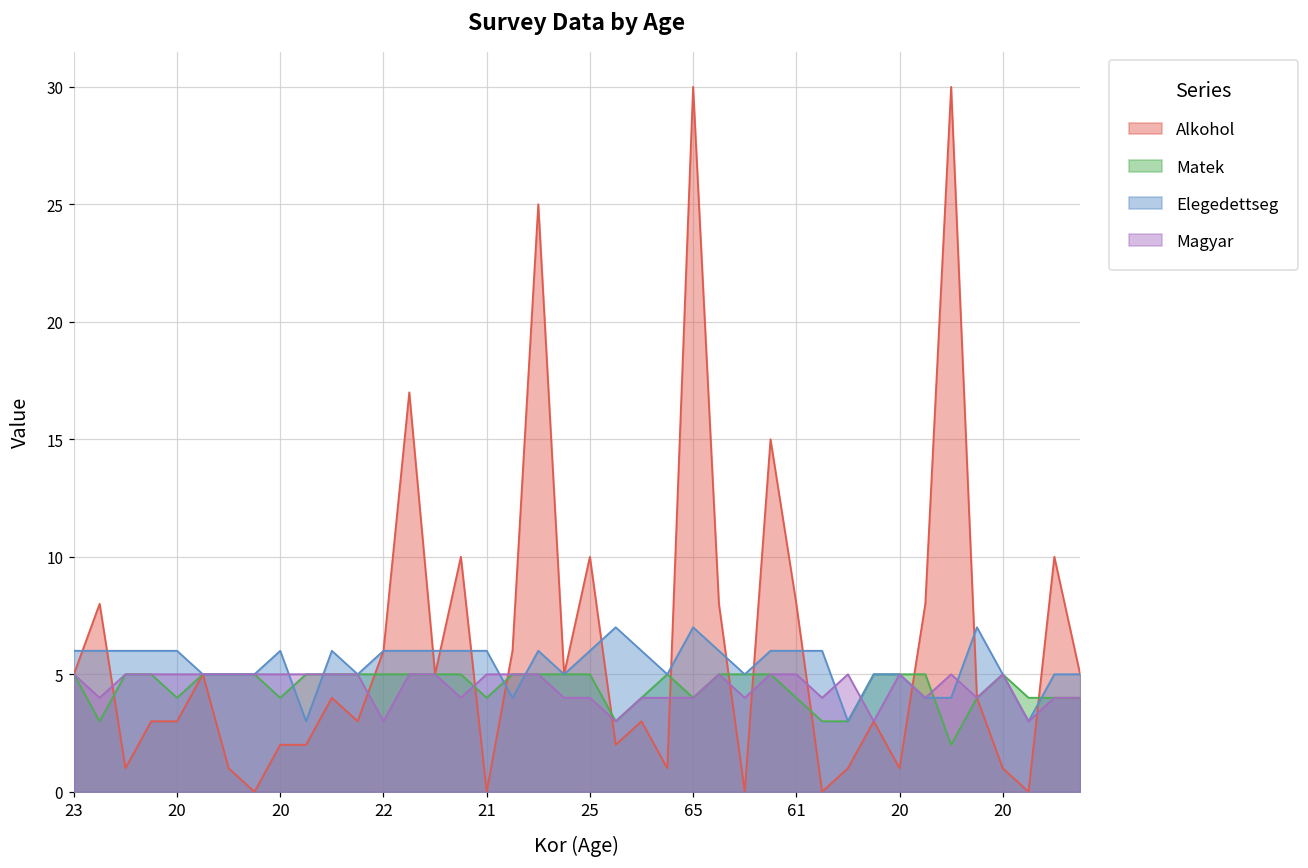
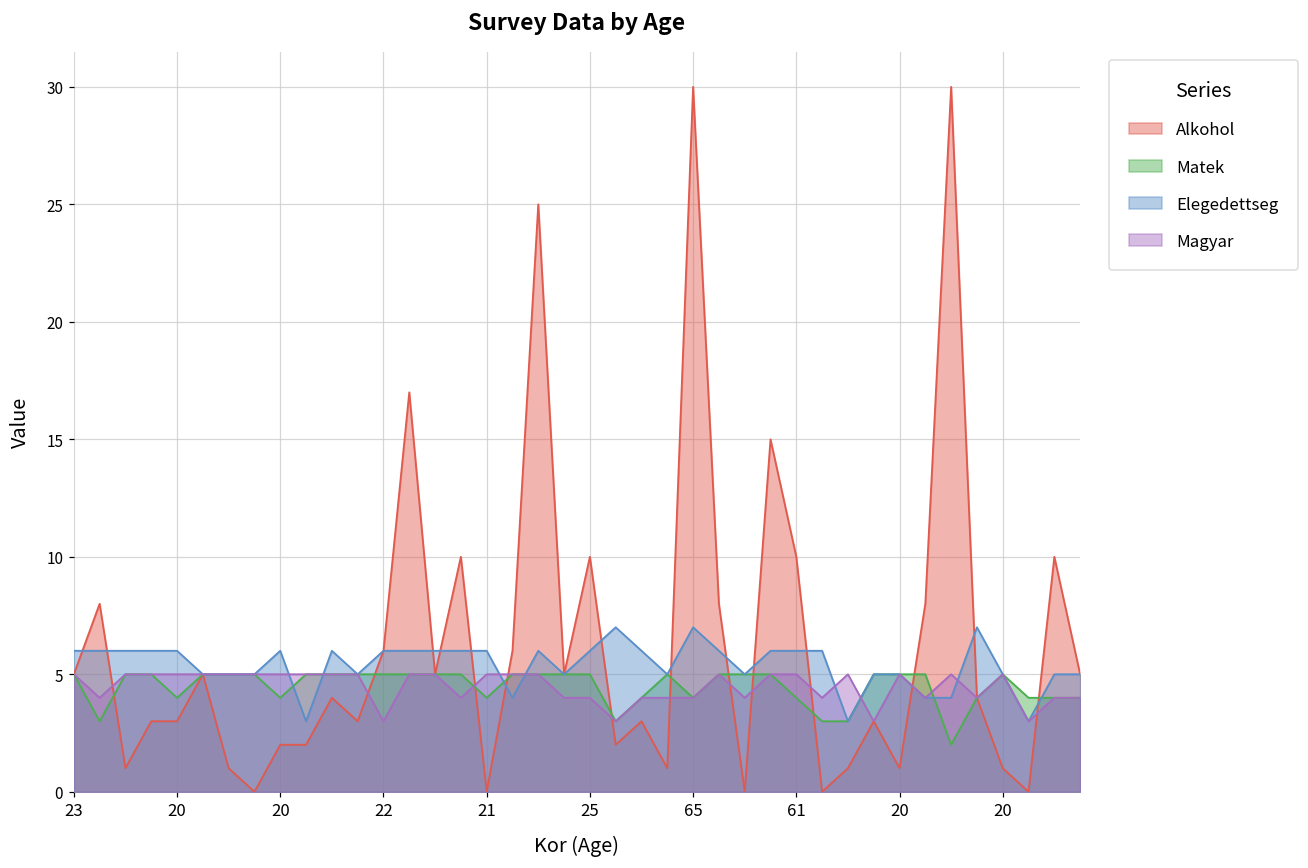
Alkohol, 61: 8 -> 10
